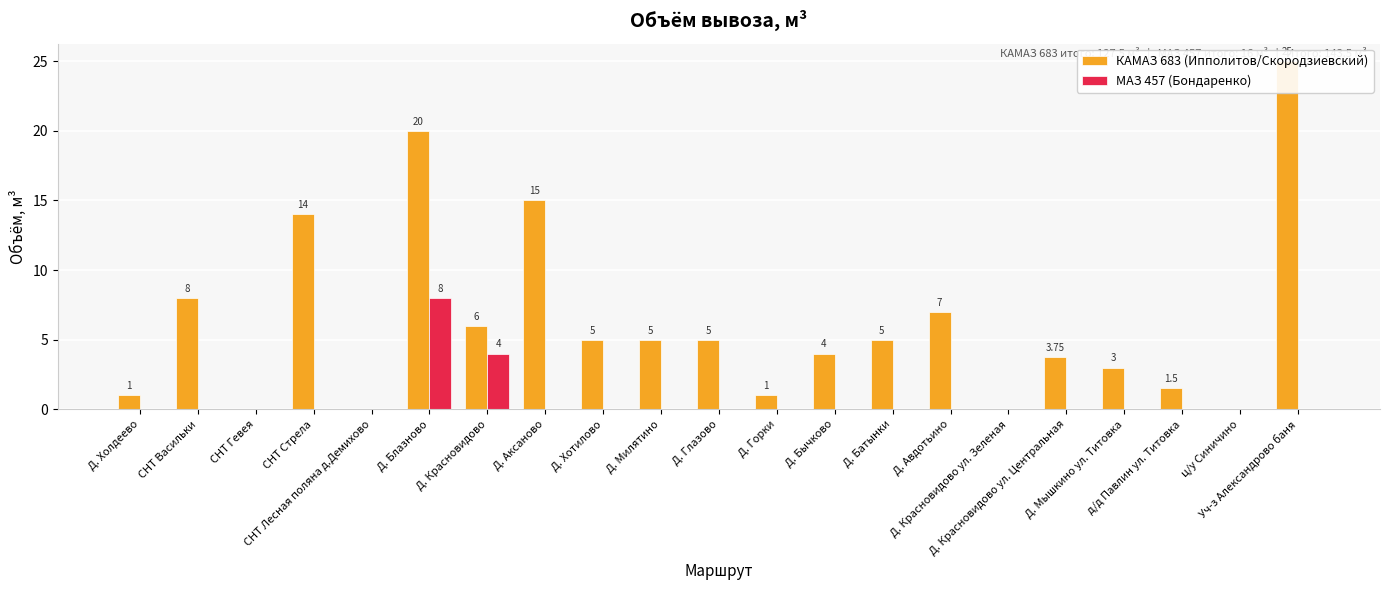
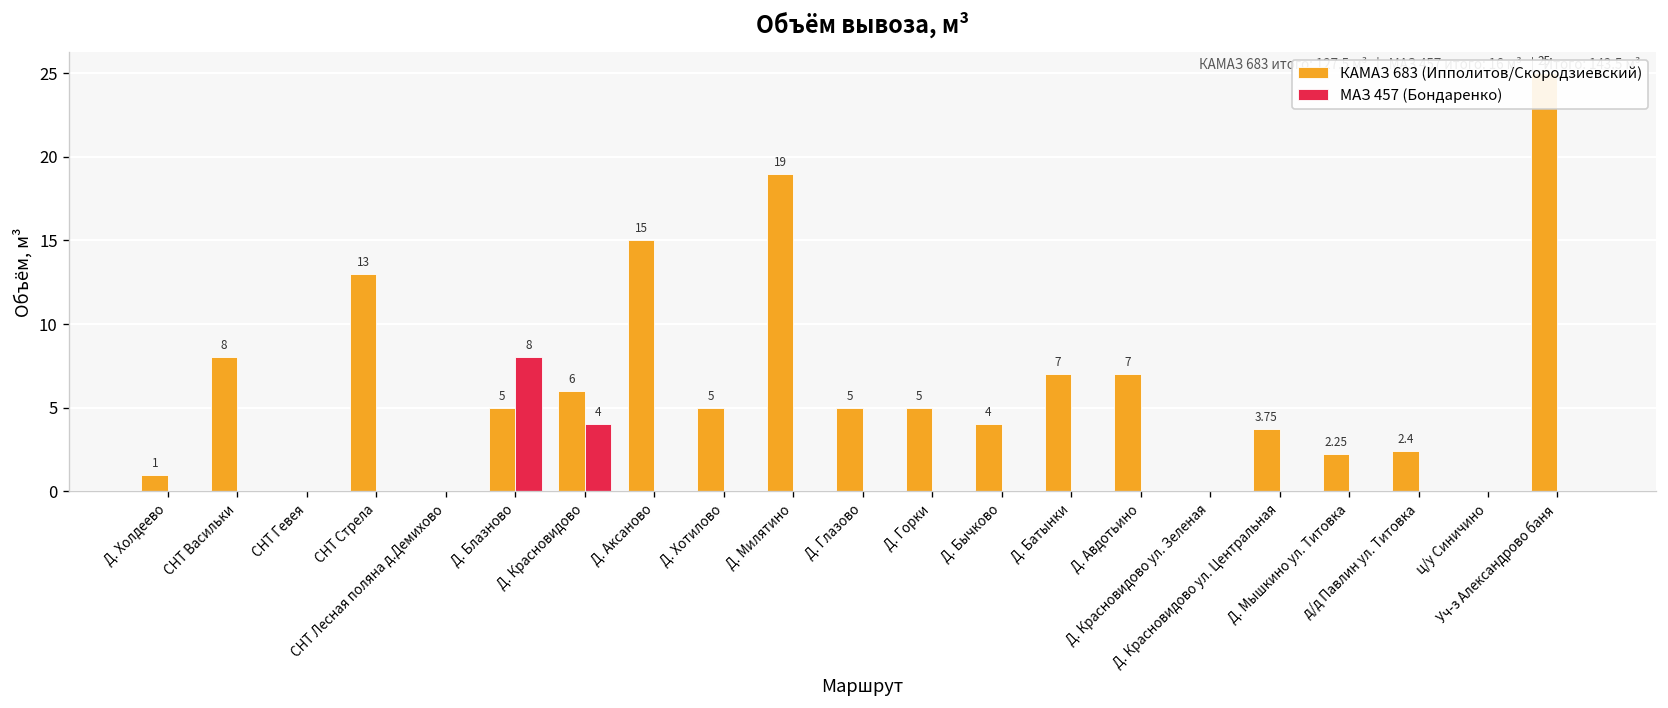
КАМАЗ 683 (Ипполитов/Скородзиевский), СНТ Стрела: 14 -> 13
КАМАЗ 683 (Ипполитов/Скородзиевский), Д. Блазново: 20 -> 5
КАМАЗ 683 (Ипполитов/Скородзиевский), Д. Милятино: 5 -> 19
КАМАЗ 683 (Ипполитов/Скородзиевский), Д. Горки: 1 -> 5
КАМАЗ 683 (Ипполитов/Скородзиевский), Д. Батынки: 5 -> 7
КАМАЗ 683 (Ипполитов/Скородзиевский), Д. Мышкино ул. Титовка: 3 -> 2.25
КАМАЗ 683 (Ипполитов/Скородзиевский), д/д Павлин ул. Титовка: 1.5 -> 2.4
